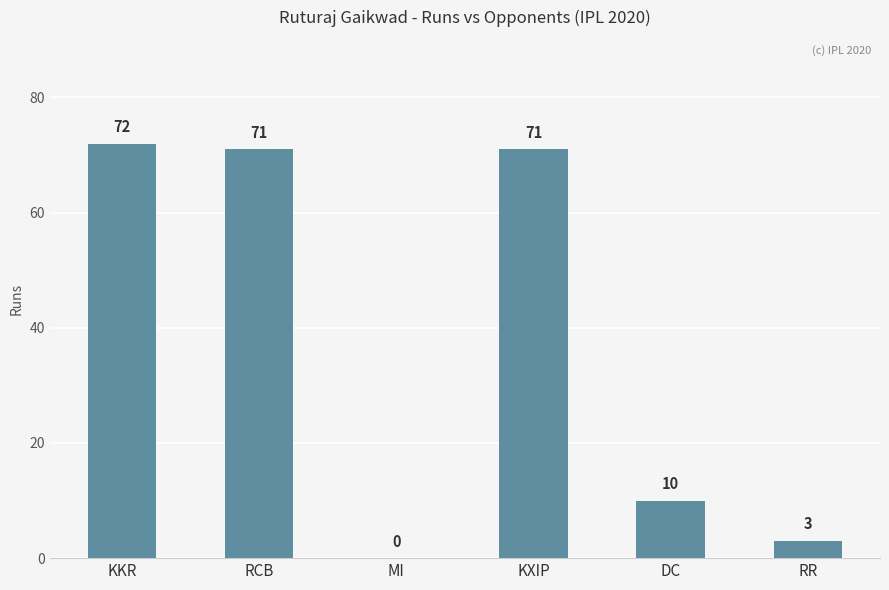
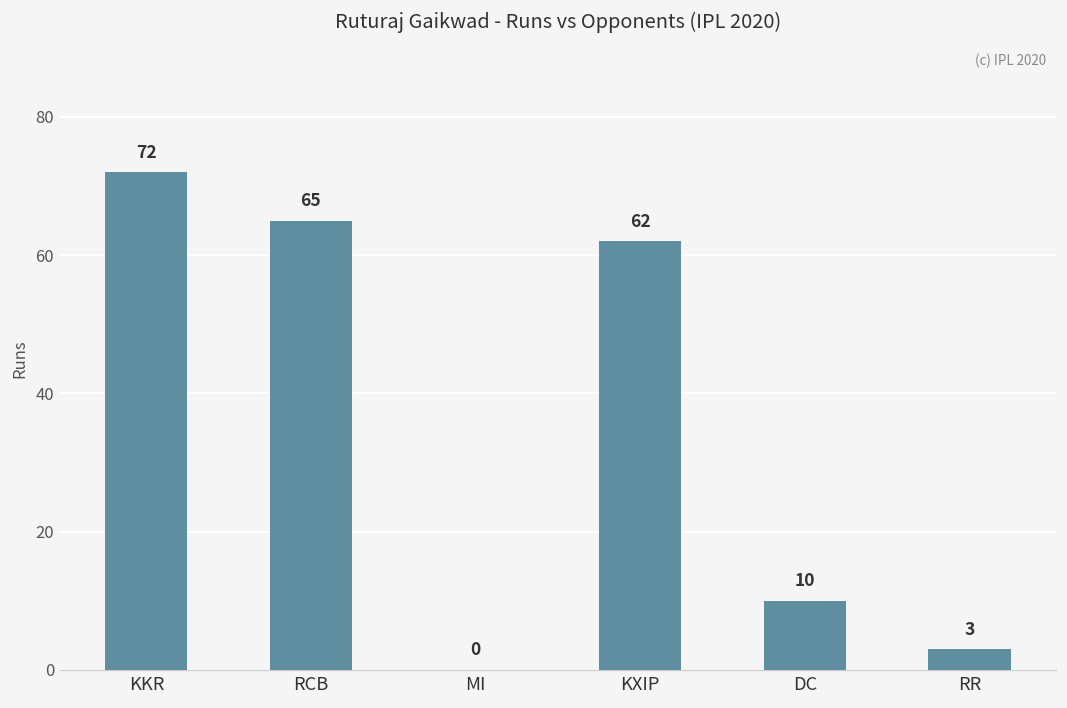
RCB: 71 -> 65
KXIP: 71 -> 62
